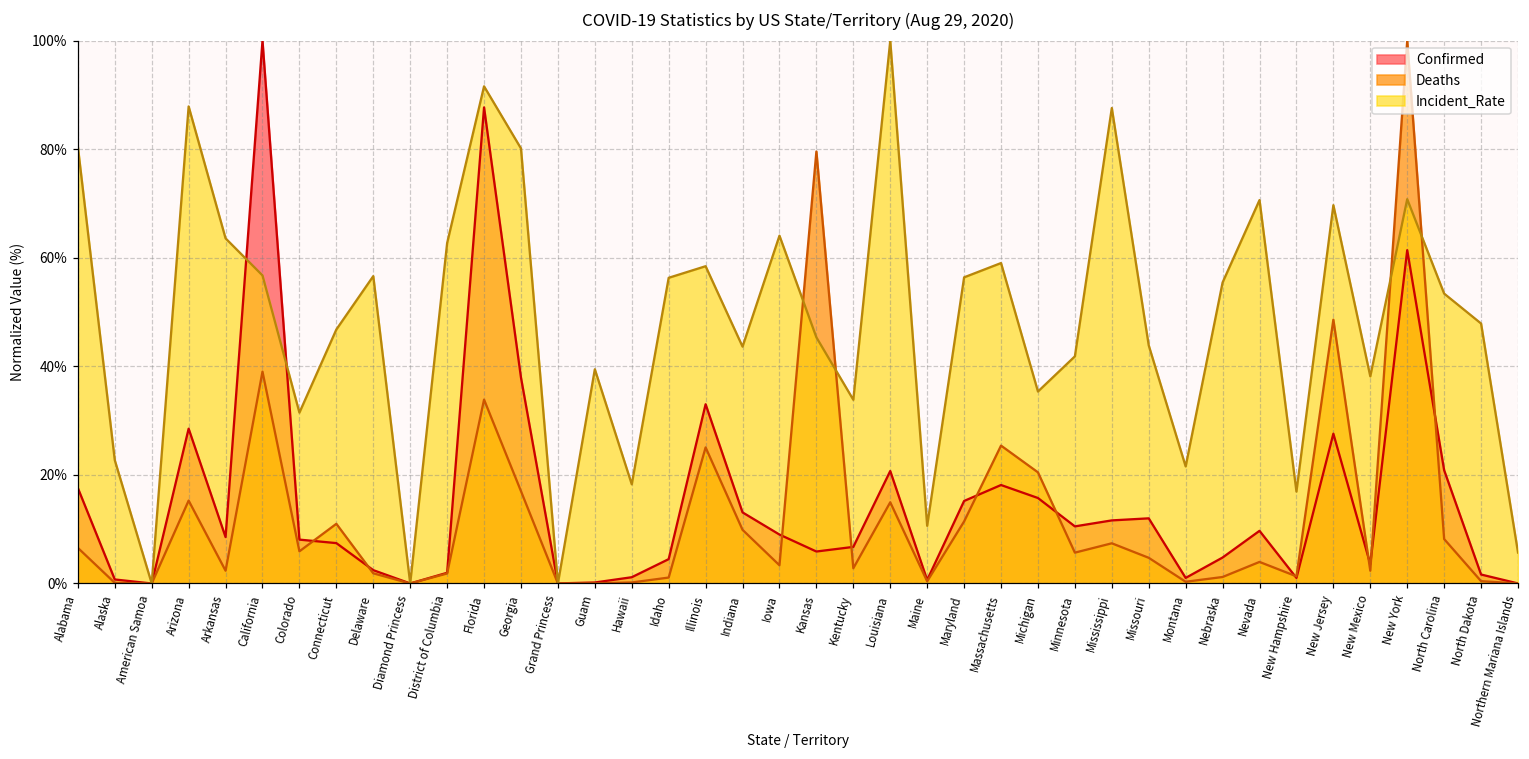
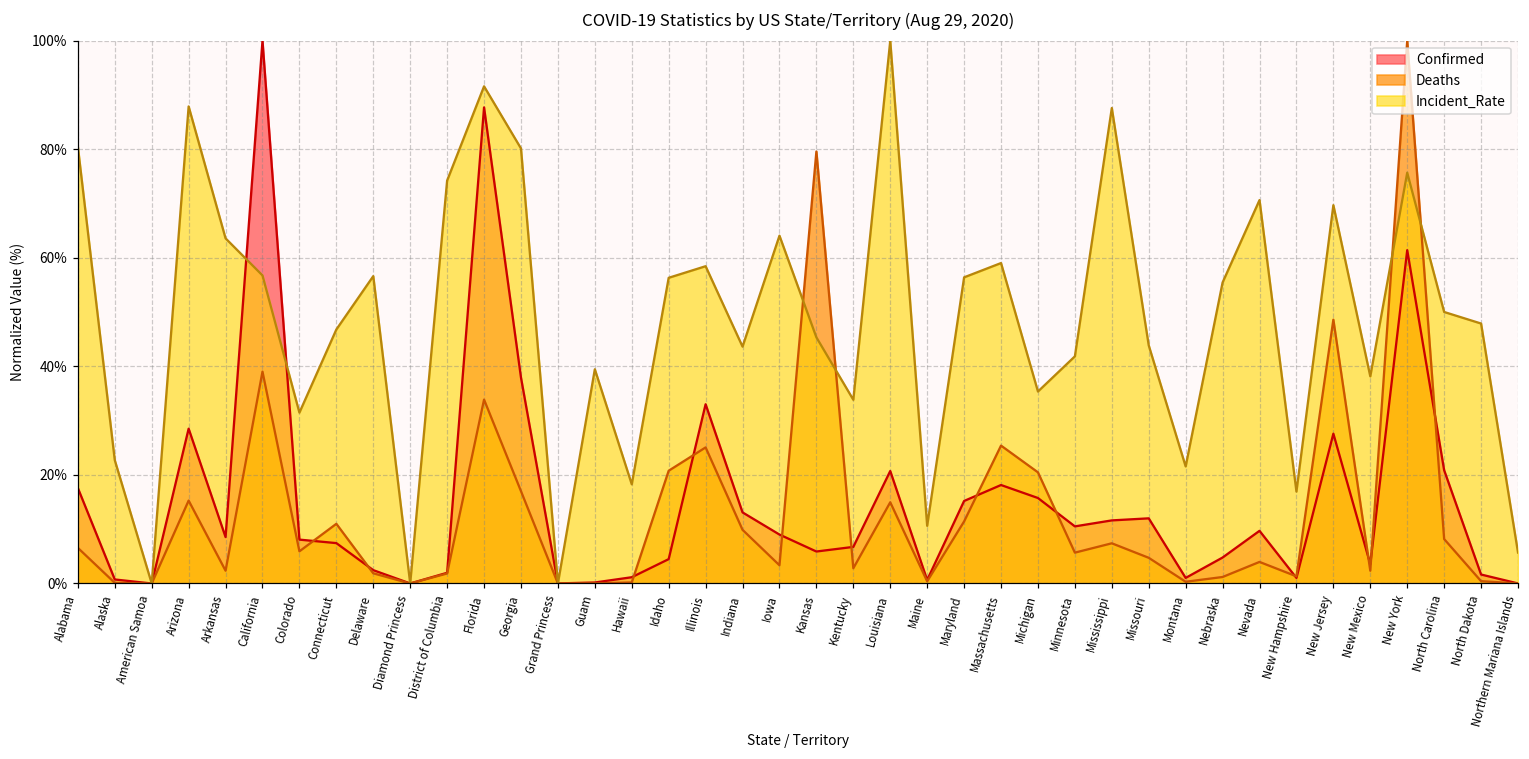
Incident_Rate, District of Columbia: 63% -> 74%
Deaths, Idaho: 1% -> 21%
Incident_Rate, New York: 71% -> 76%
Incident_Rate, North Carolina: 53% -> 50%
